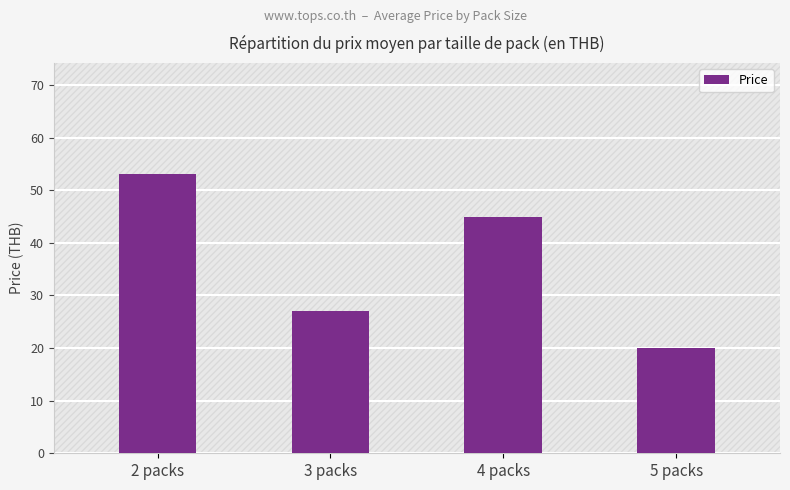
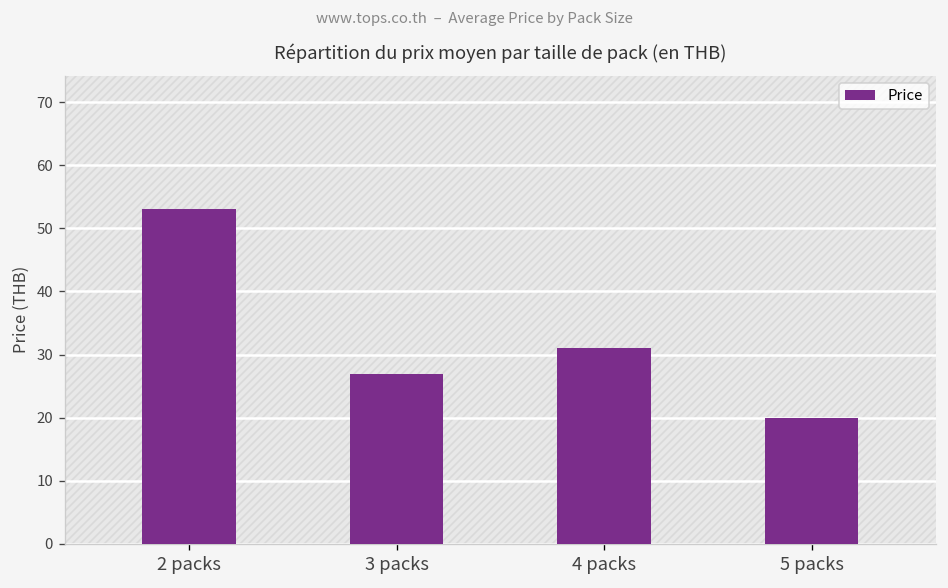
4 packs: 45 -> 31
